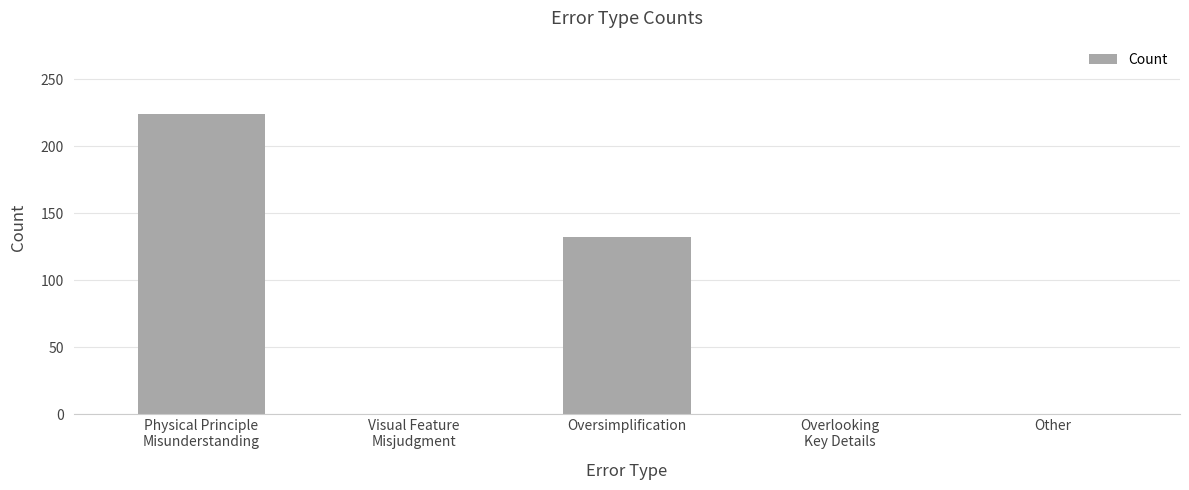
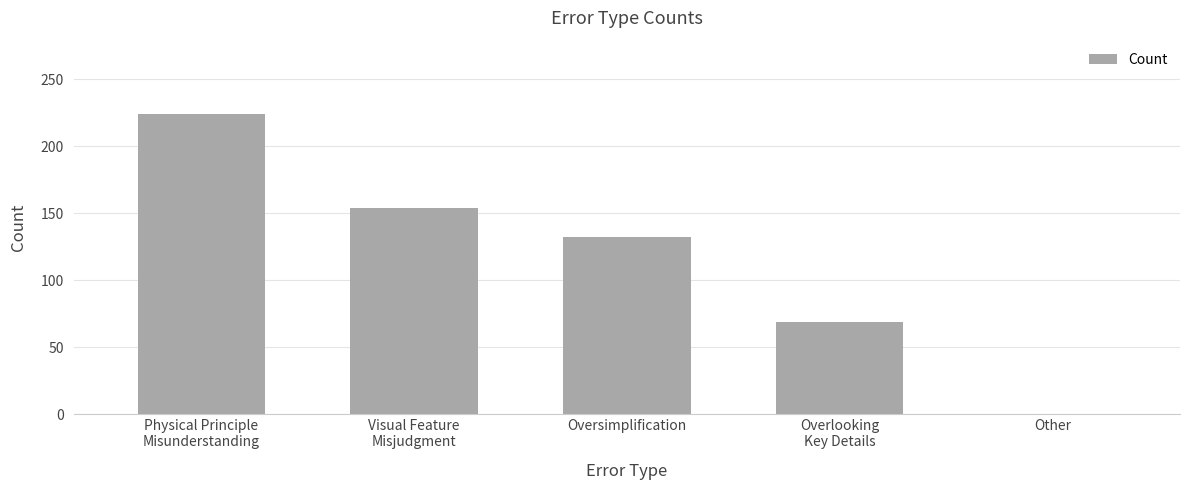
Visual Feature Misjudgment: 0 -> 154
Overlooking Key Details: 0 -> 69
